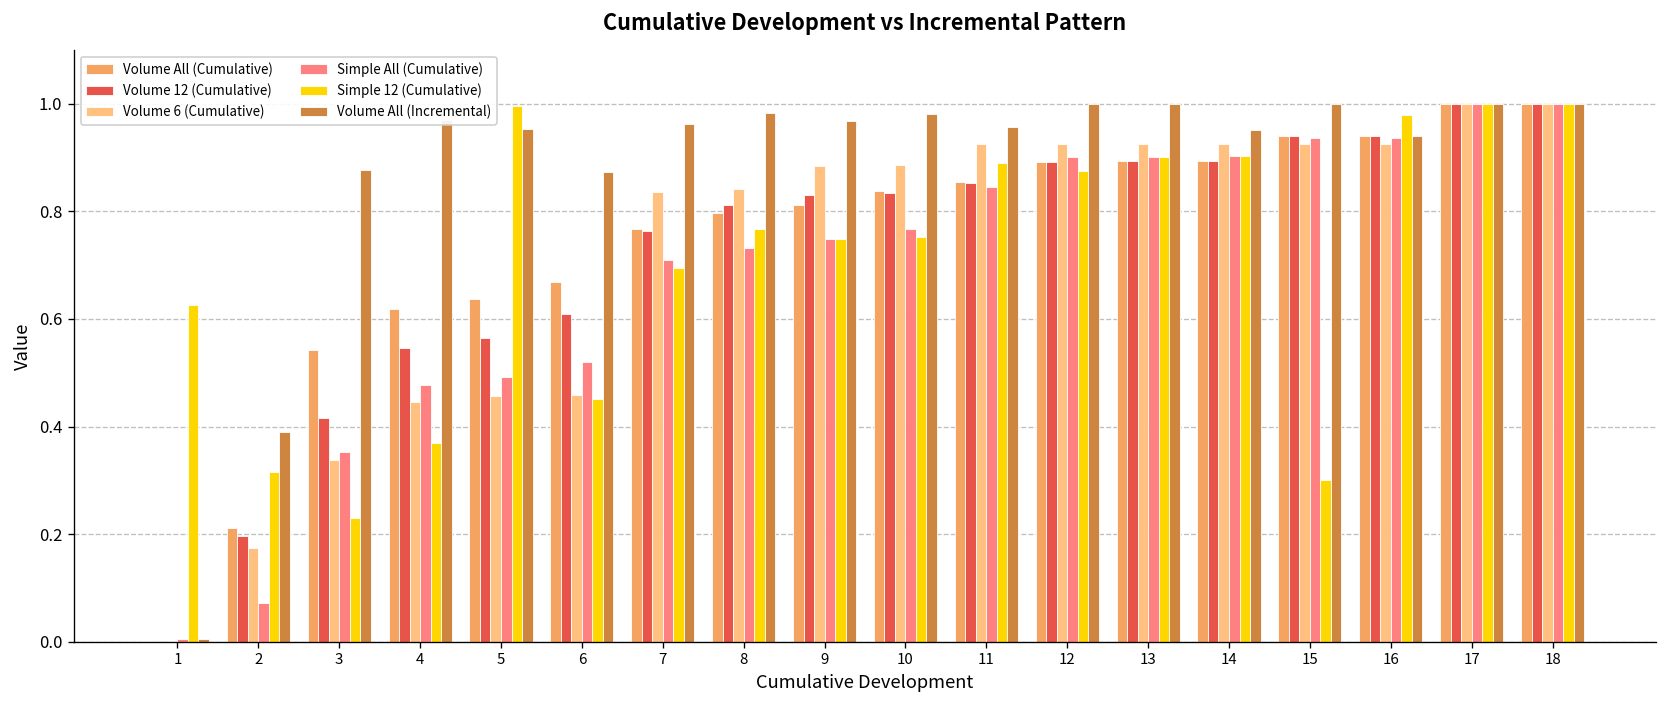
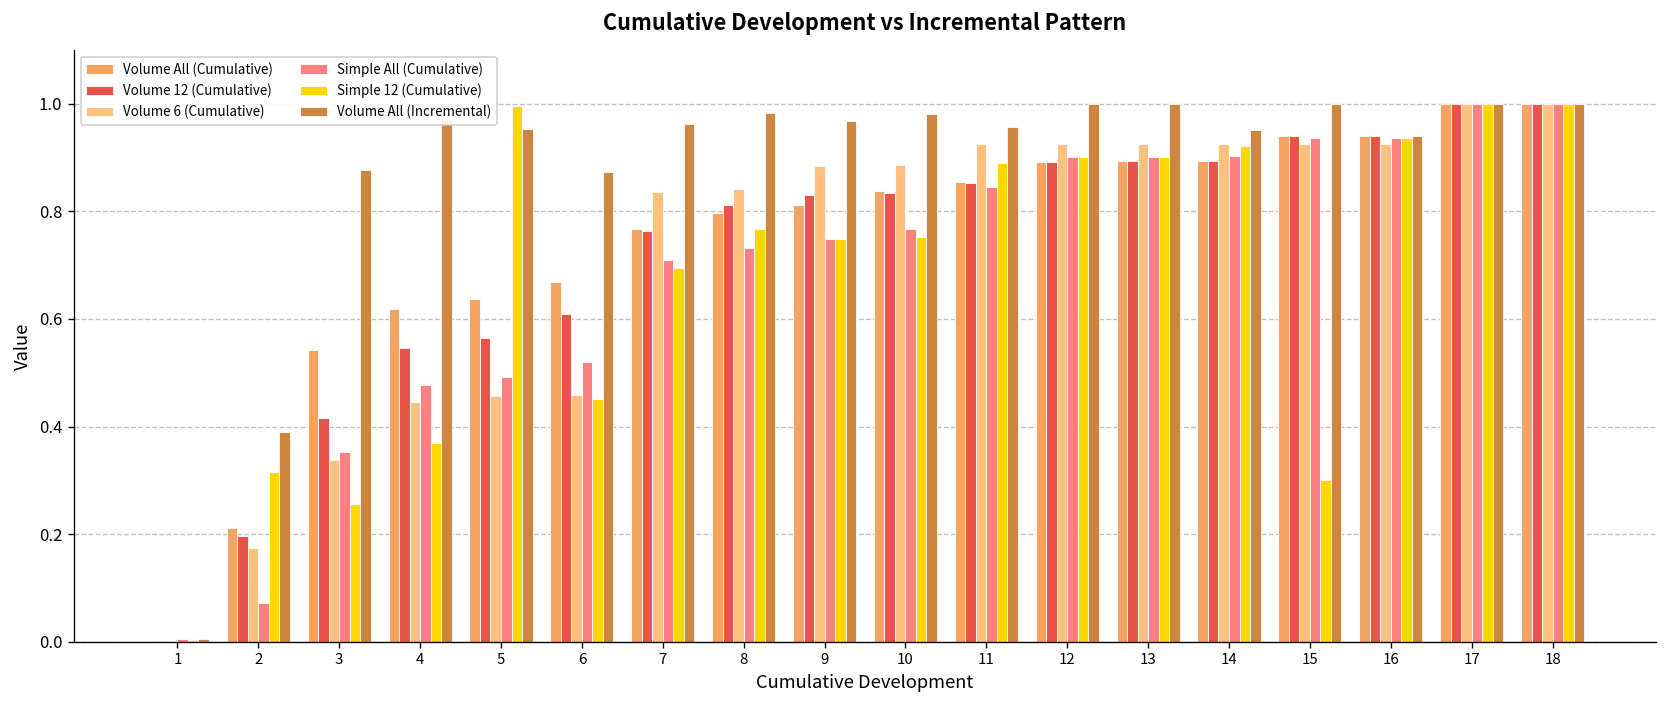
Simple 12 (Cumulative), 1: 0.63 -> 0.00
Simple 12 (Cumulative), 3: 0.23 -> 0.26
Simple 12 (Cumulative), 12: 0.87 -> 0.90
Simple 12 (Cumulative), 14: 0.90 -> 0.92
Simple 12 (Cumulative), 16: 0.98 -> 0.94
